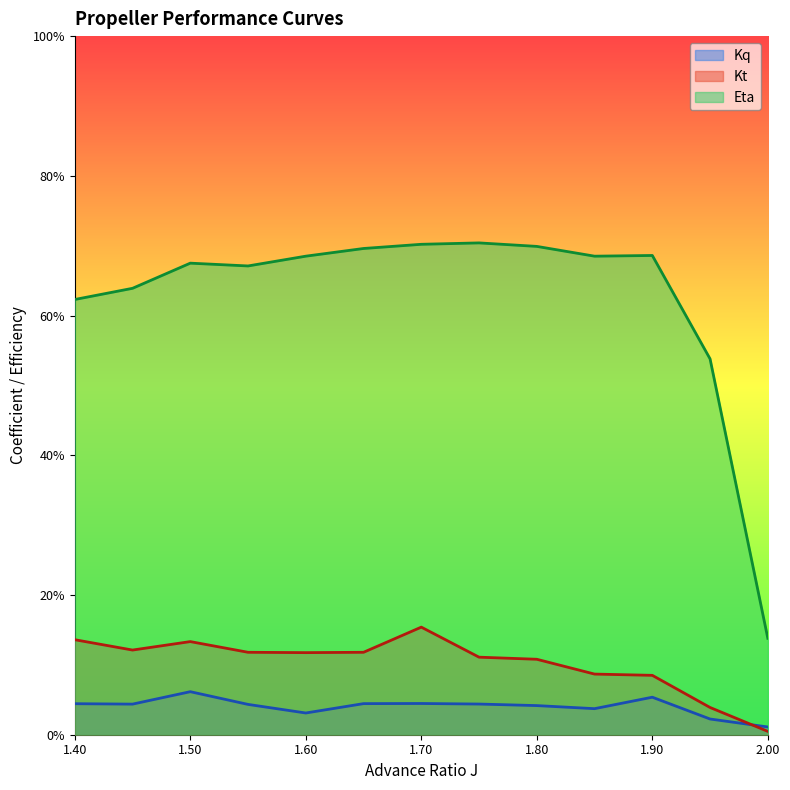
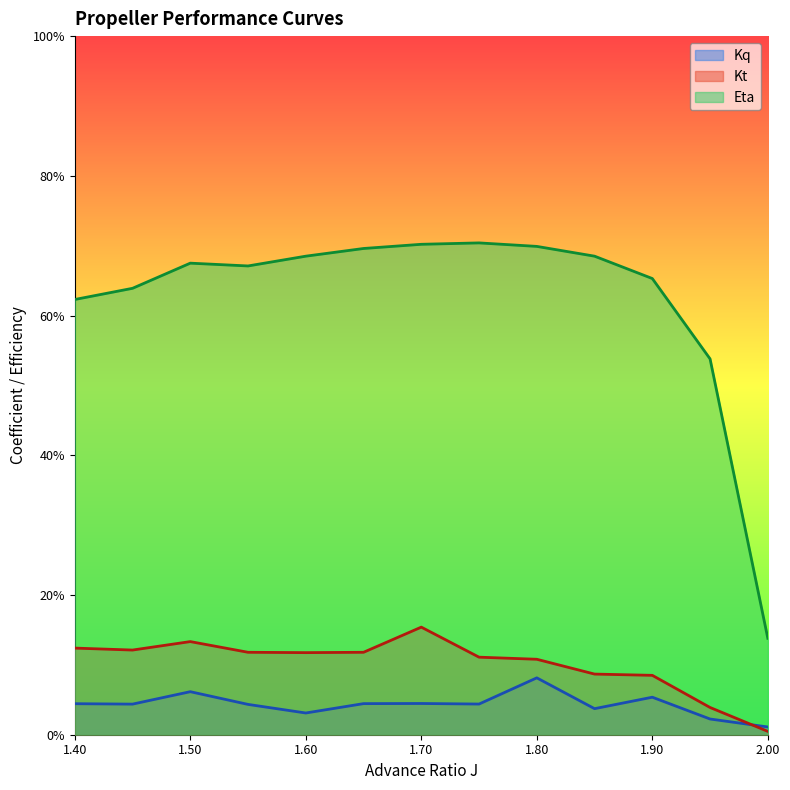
Kt, 1.40: 14% -> 12%
Kq, 1.80: 4% -> 8%
Eta, 1.90: 69% -> 65%
